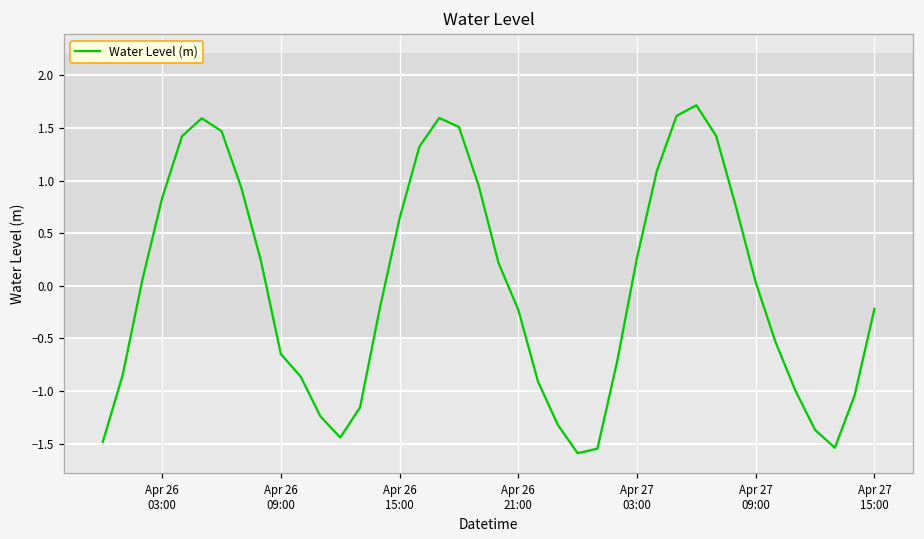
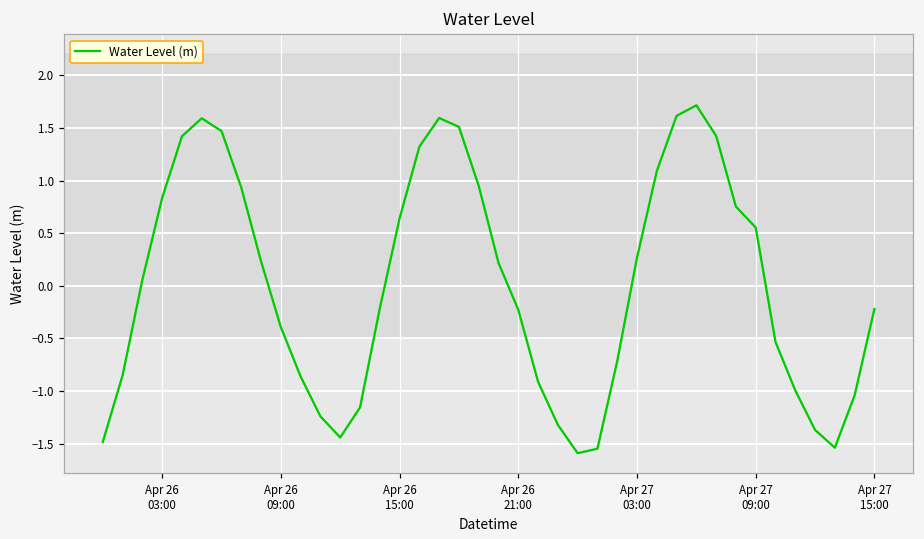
Apr 26 09:00: -0.6 -> -0.4
Apr 27 09:00: 0.0 -> 0.6
